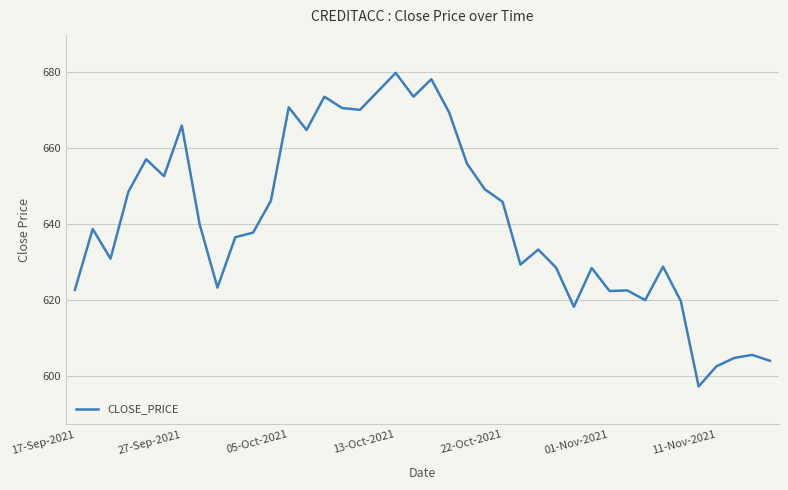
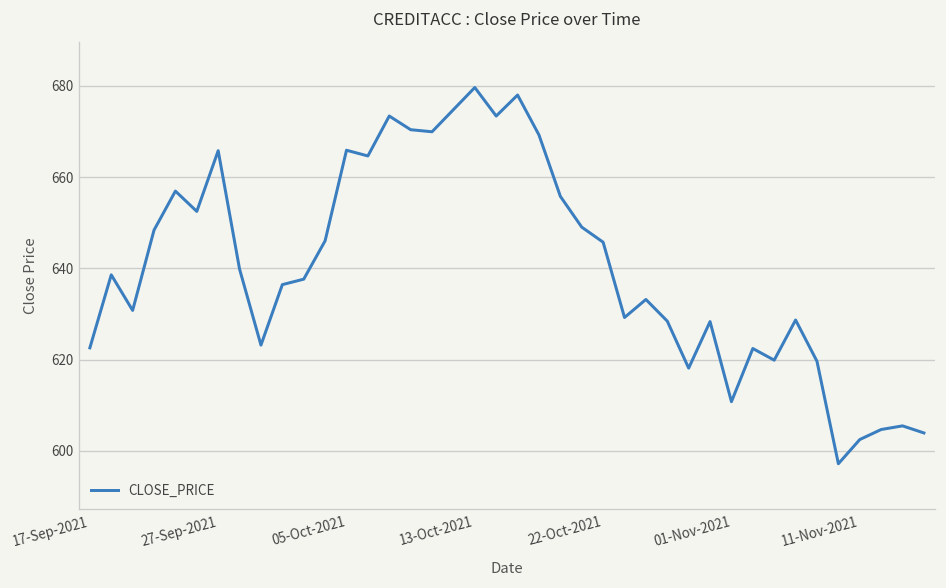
05-Oct-2021: 671 -> 666
01-Nov-2021: 622 -> 611
